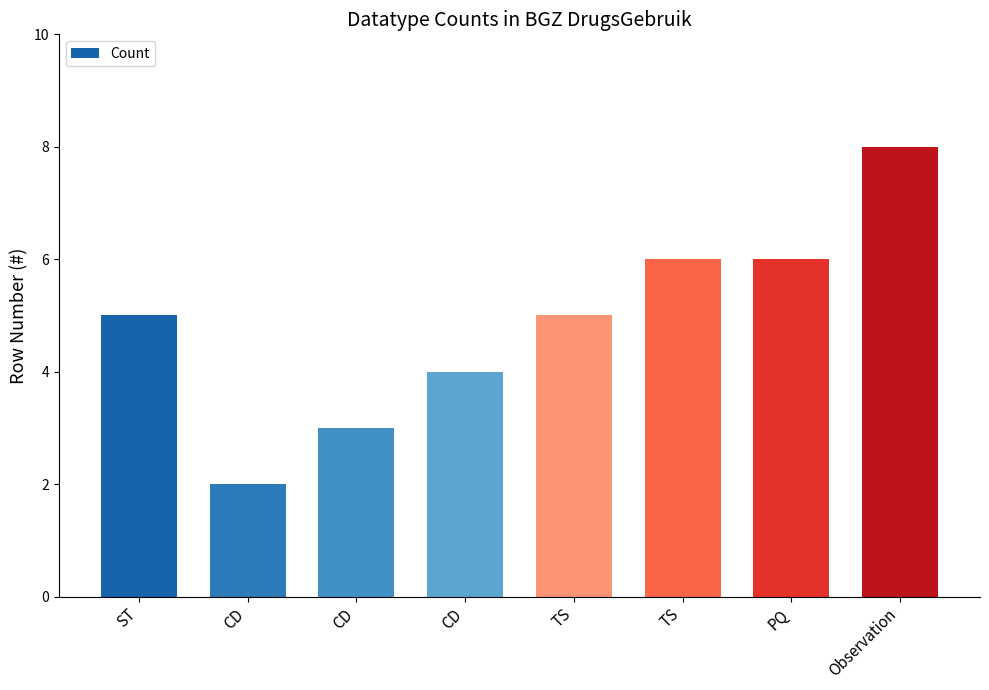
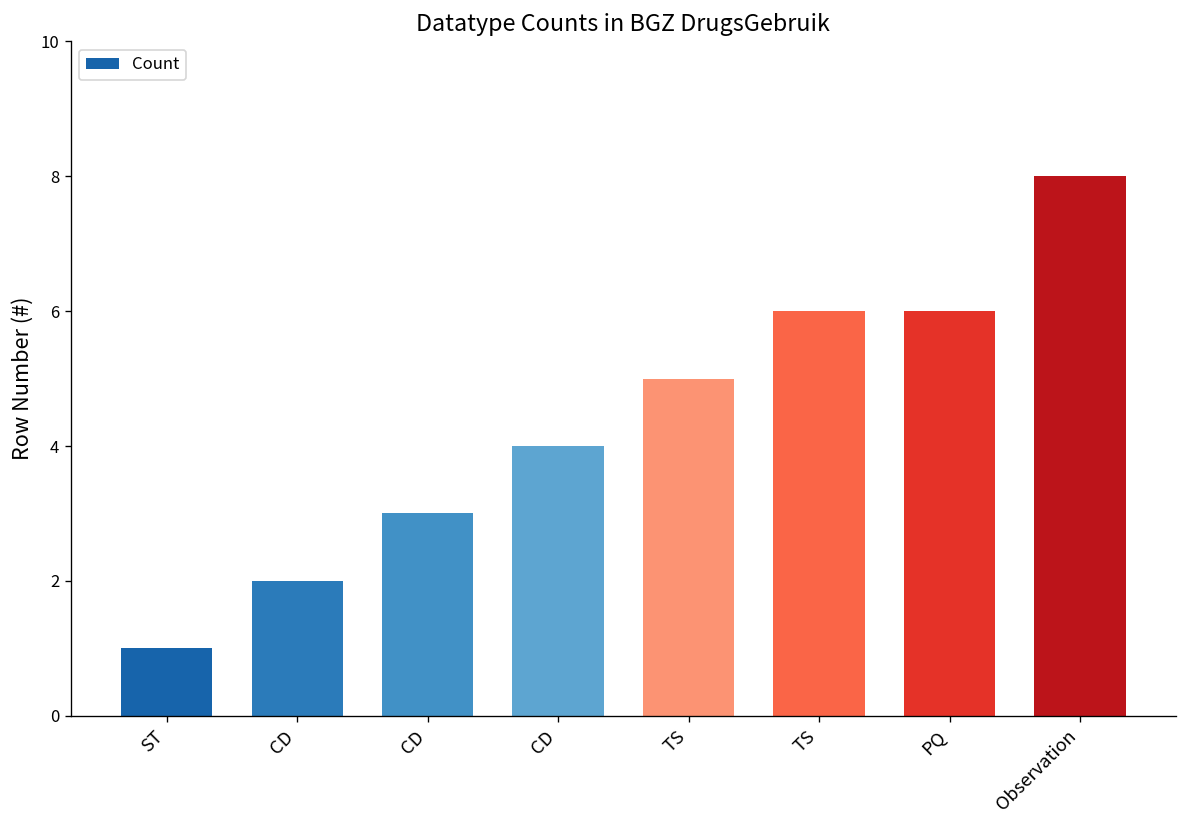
ST: 5 -> 1
